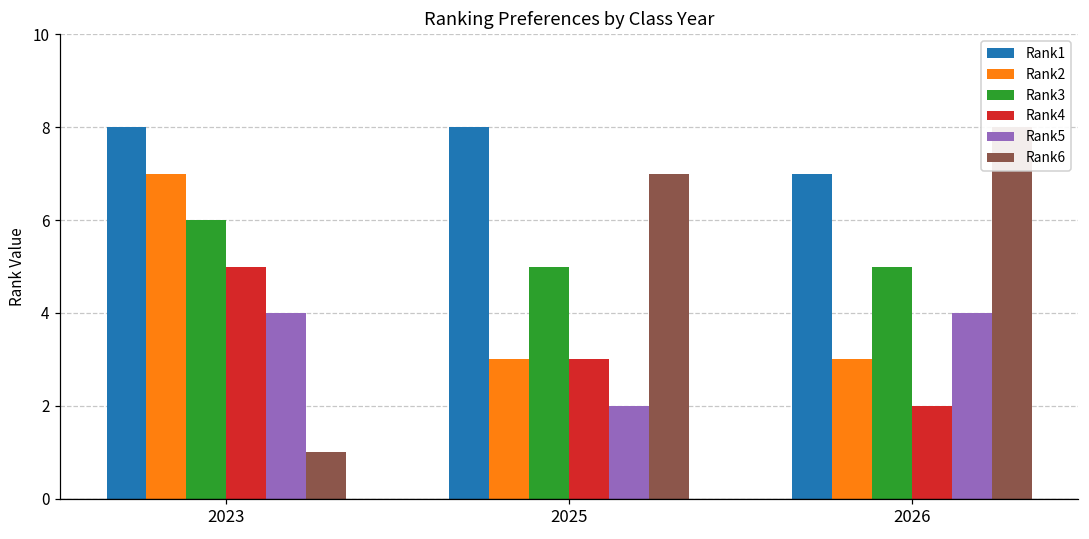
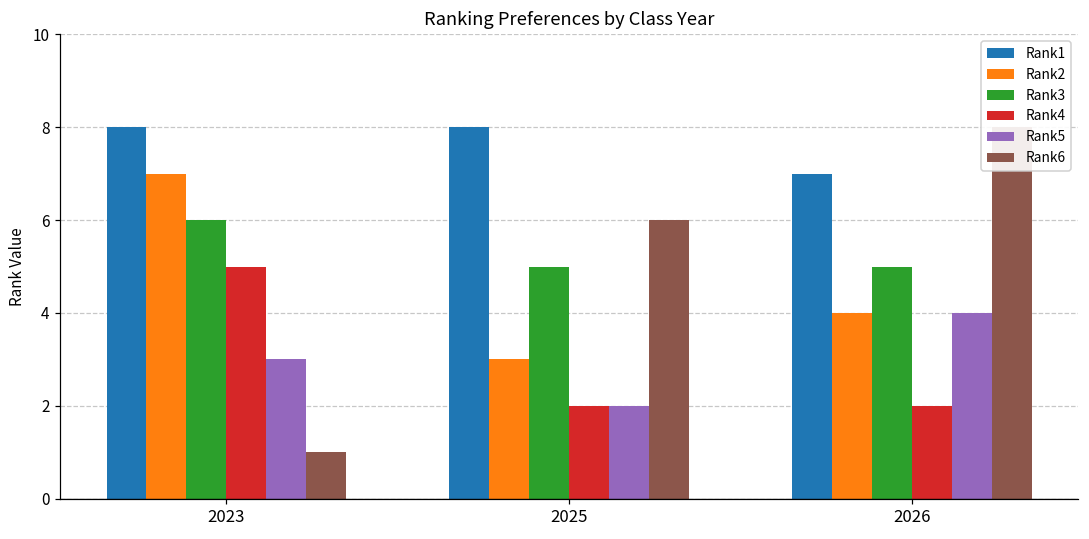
Rank5, 2023: 4 -> 3
Rank4, 2025: 3 -> 2
Rank6, 2025: 7 -> 6
Rank2, 2026: 3 -> 4
